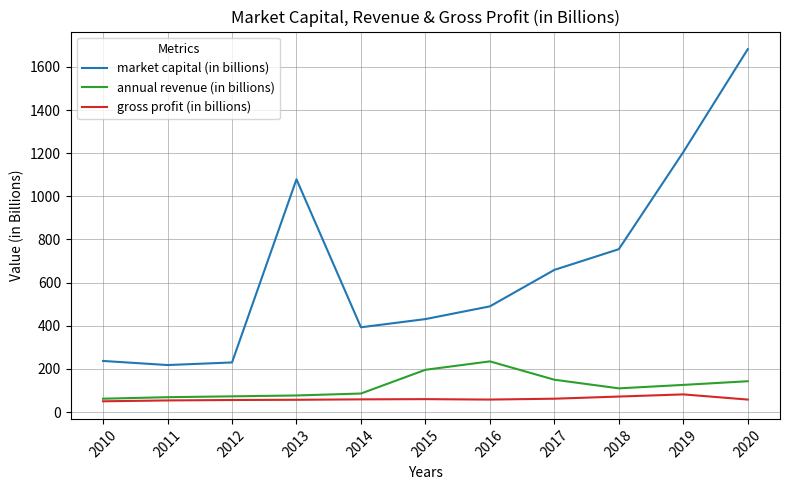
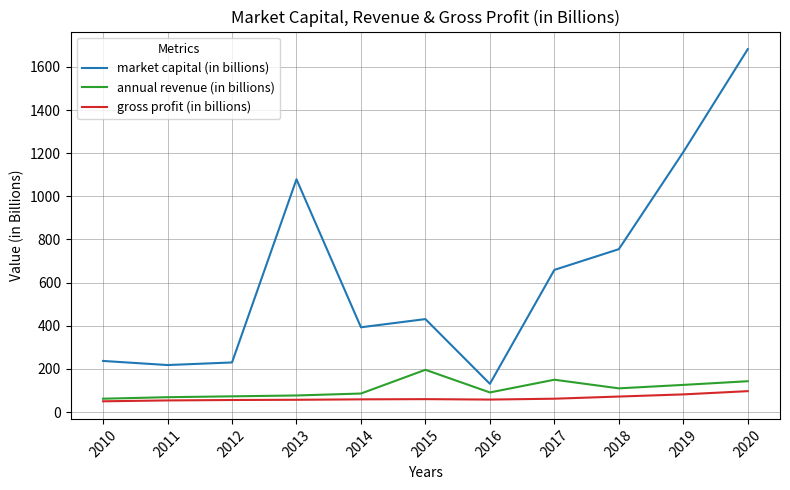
market capital (in billions), 2016: 490 -> 130
annual revenue (in billions), 2016: 240 -> 90
gross profit (in billions), 2020: 60 -> 100
